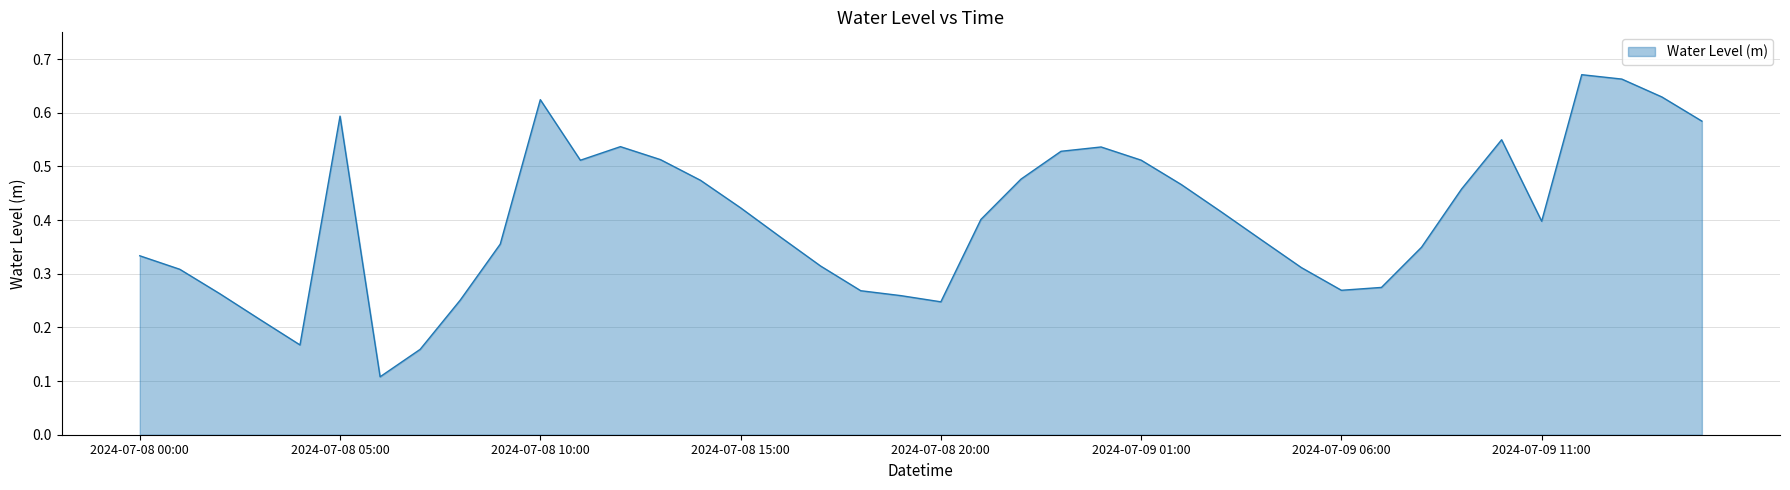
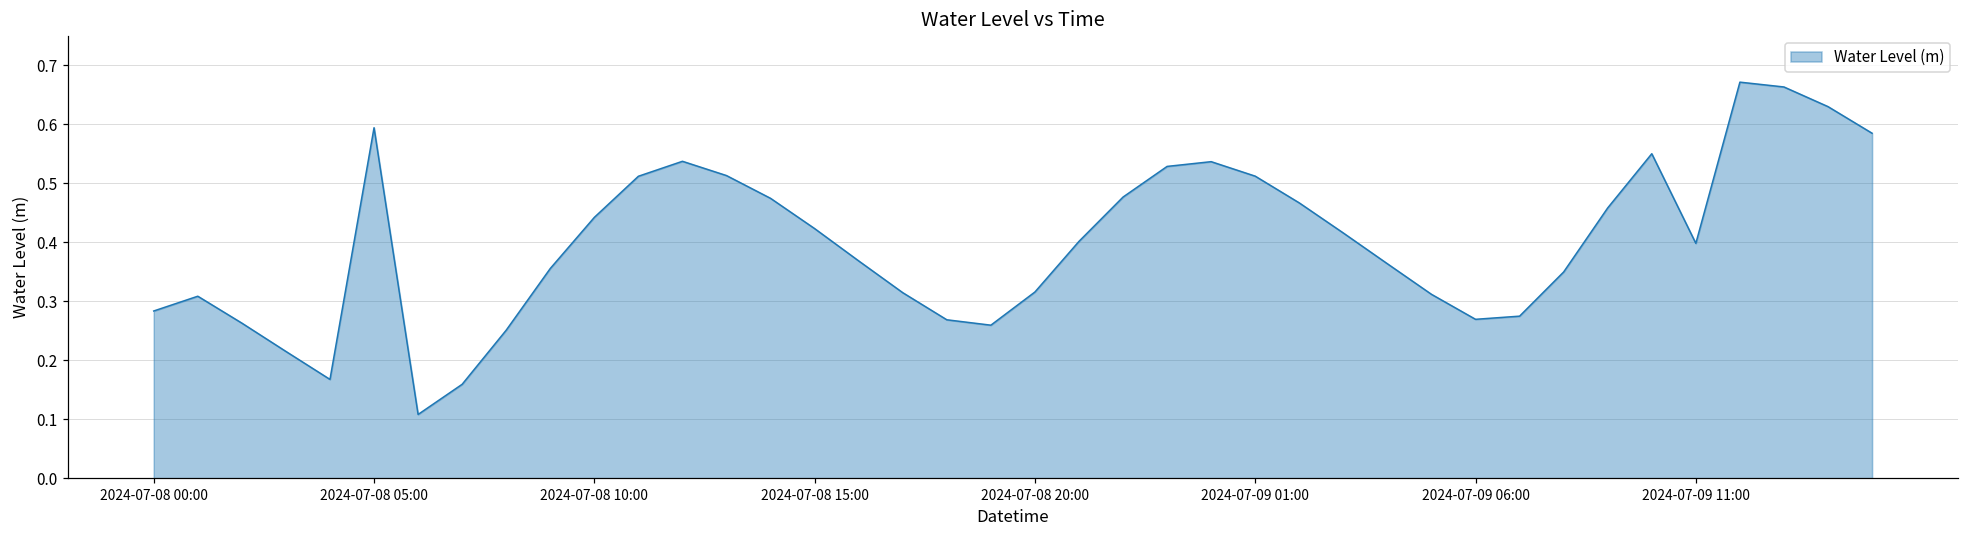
2024-07-08 00:00: 0.33 -> 0.28
2024-07-08 10:00: 0.62 -> 0.44
2024-07-08 20:00: 0.25 -> 0.32
